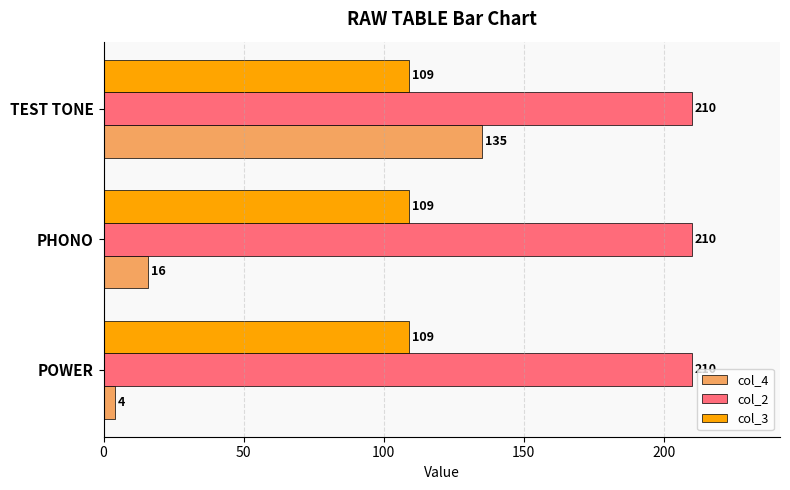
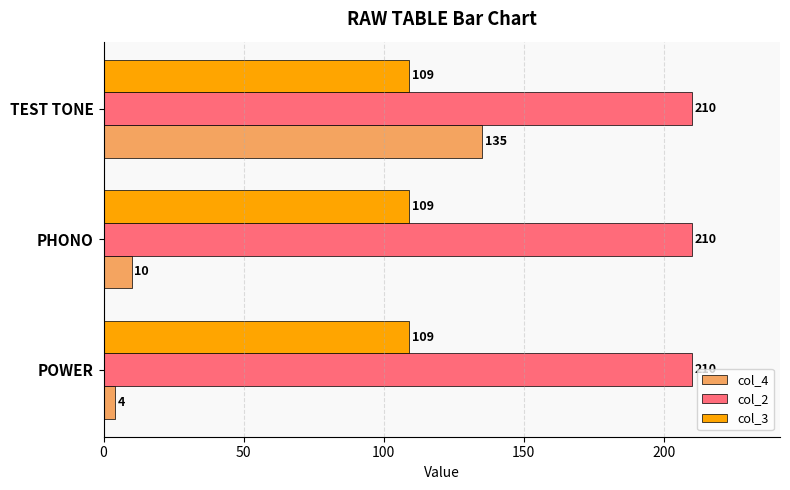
col_4, PHONO: 16 -> 10
